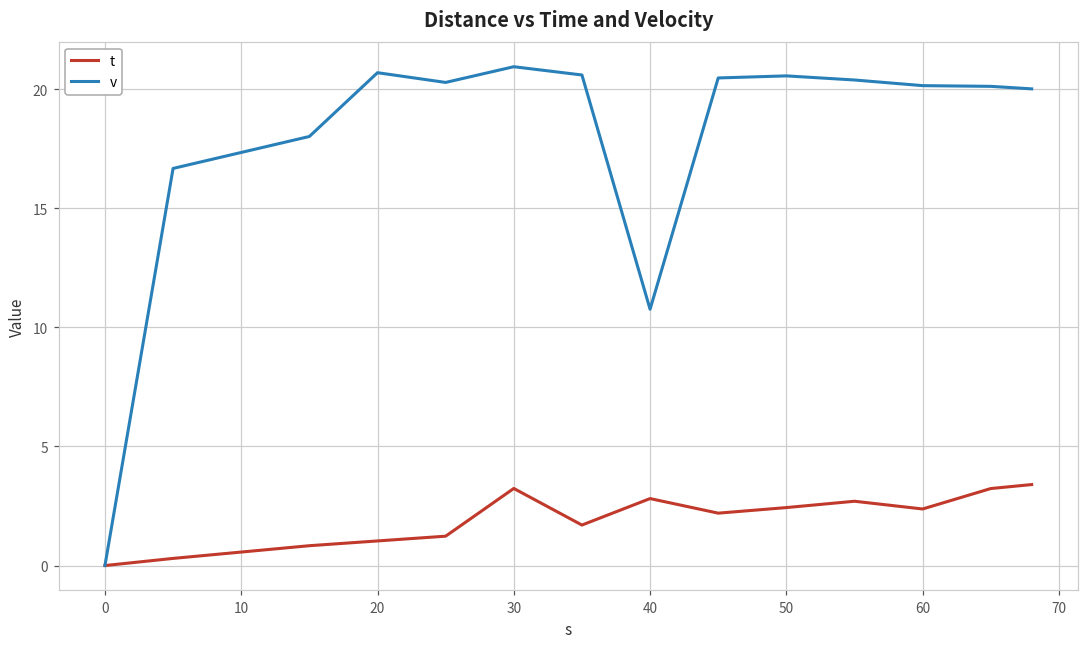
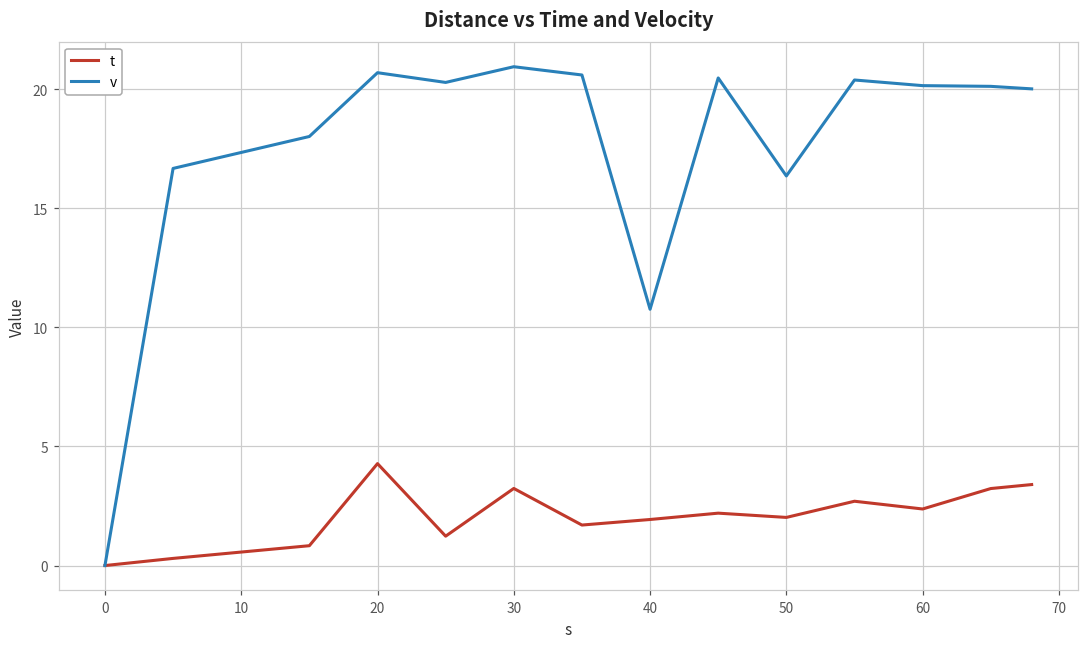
t, 20: 1.0 -> 4.3
t, 40: 2.8 -> 1.9
t, 50: 2.4 -> 2.0
v, 50: 20.6 -> 16.4
